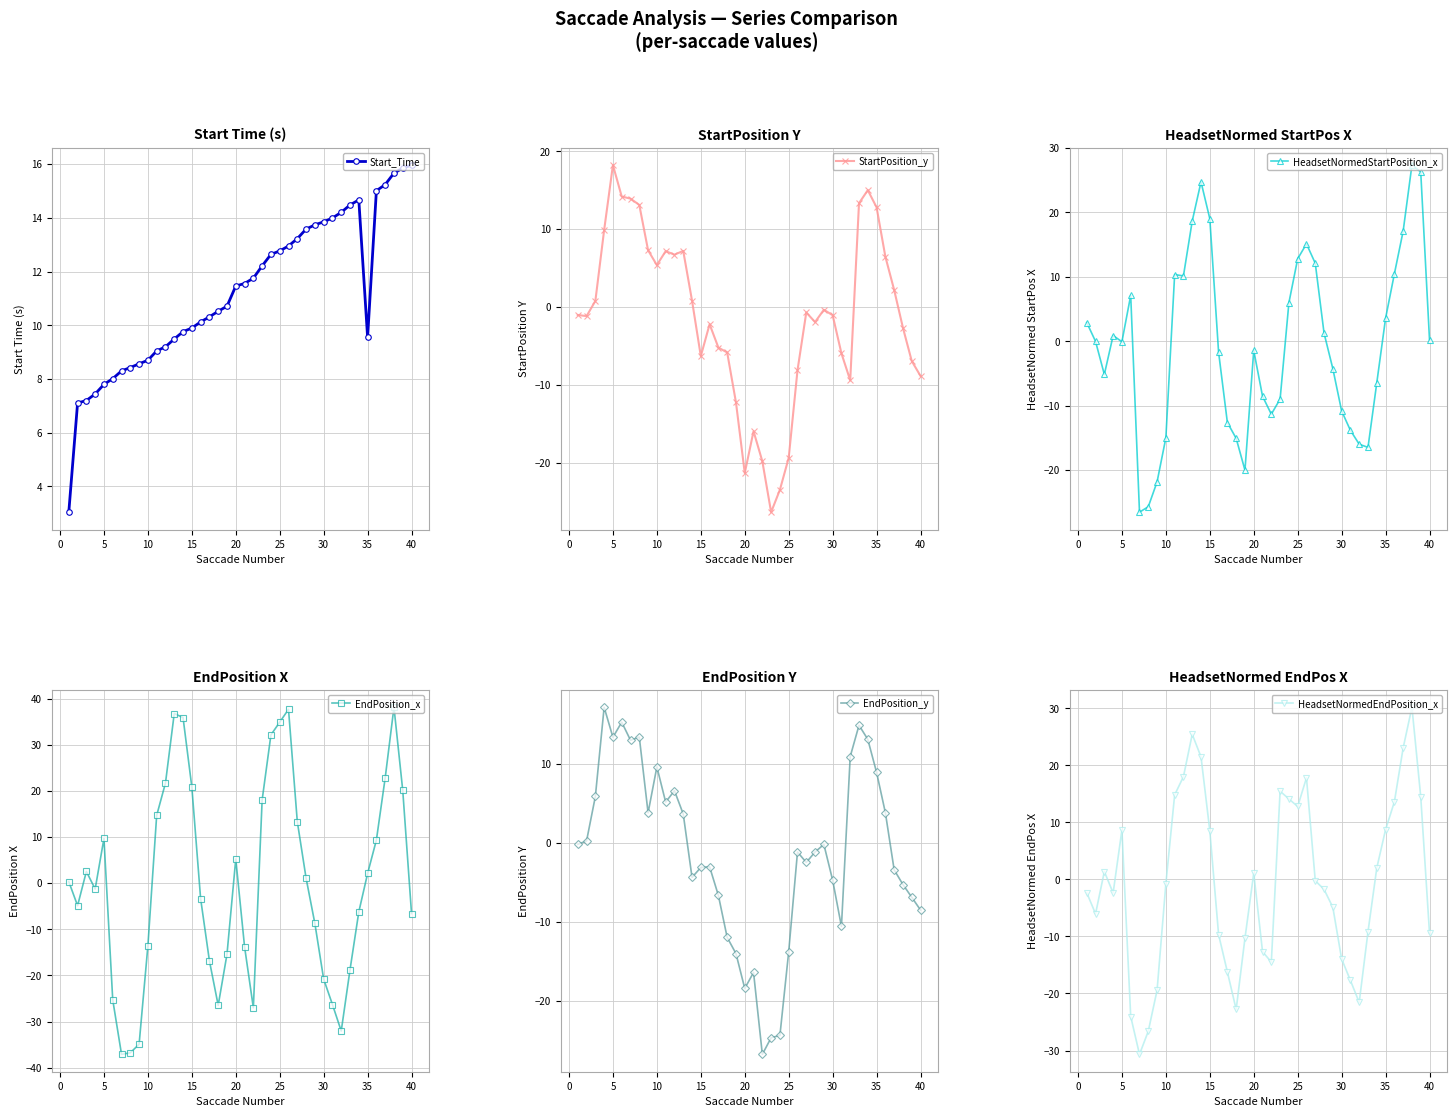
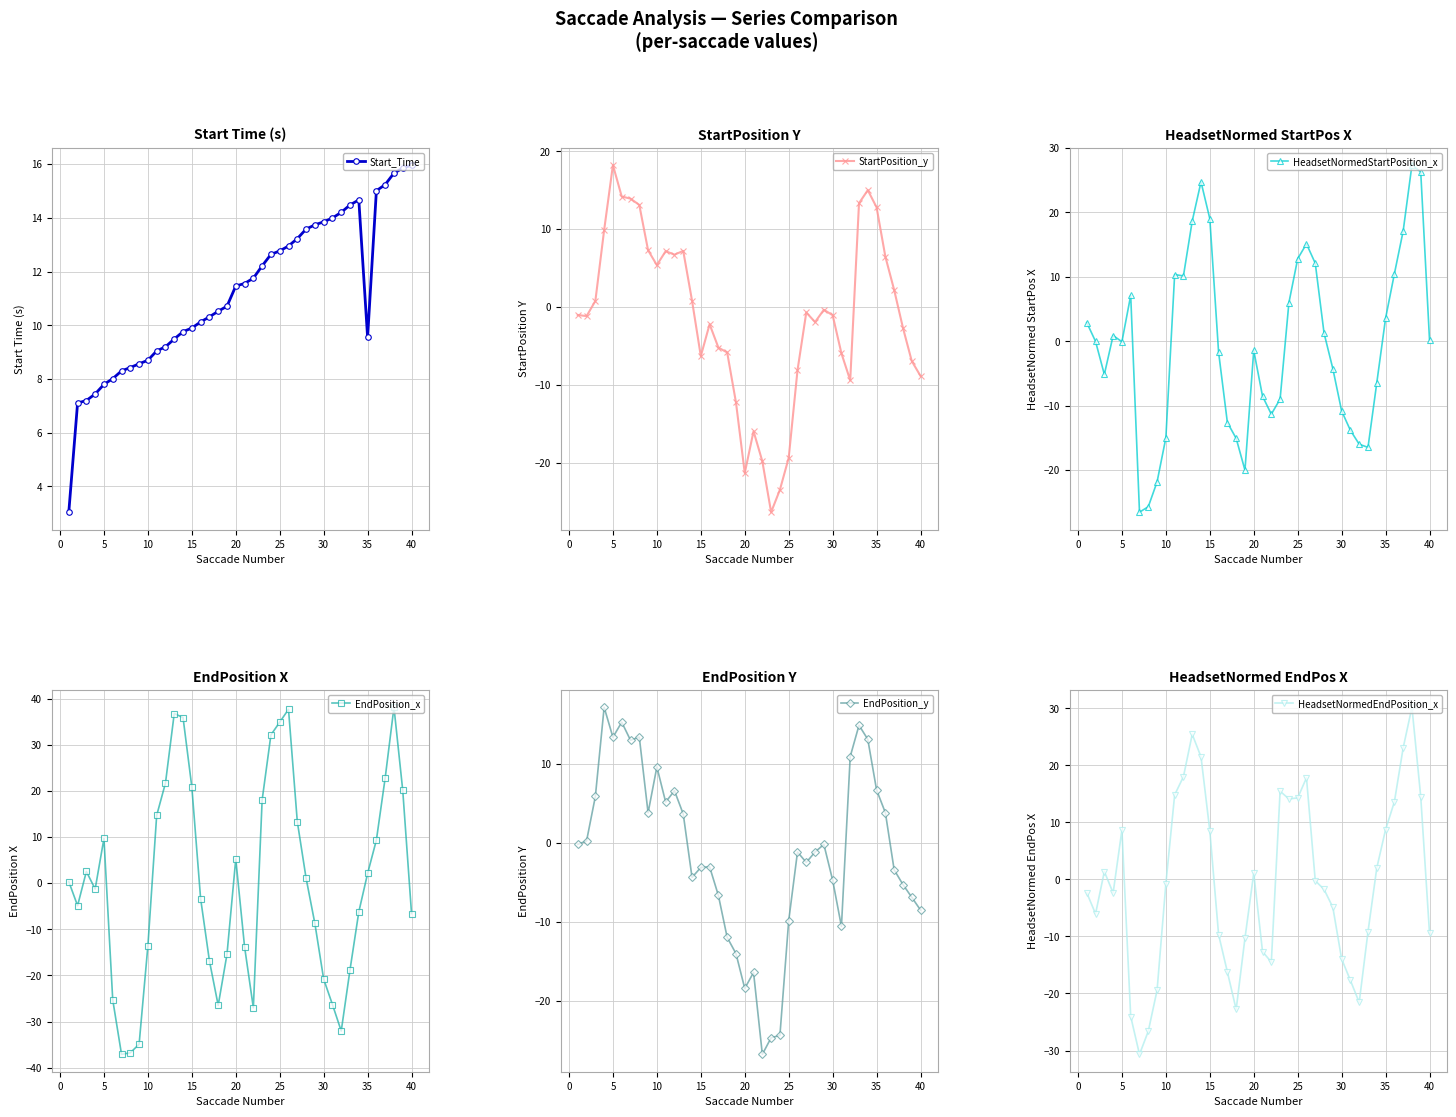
EndPosition Y, 25: -14 -> -10
EndPosition Y, 35: 9 -> 7
HeadsetNormed EndPos X, 25: 13 -> 14
